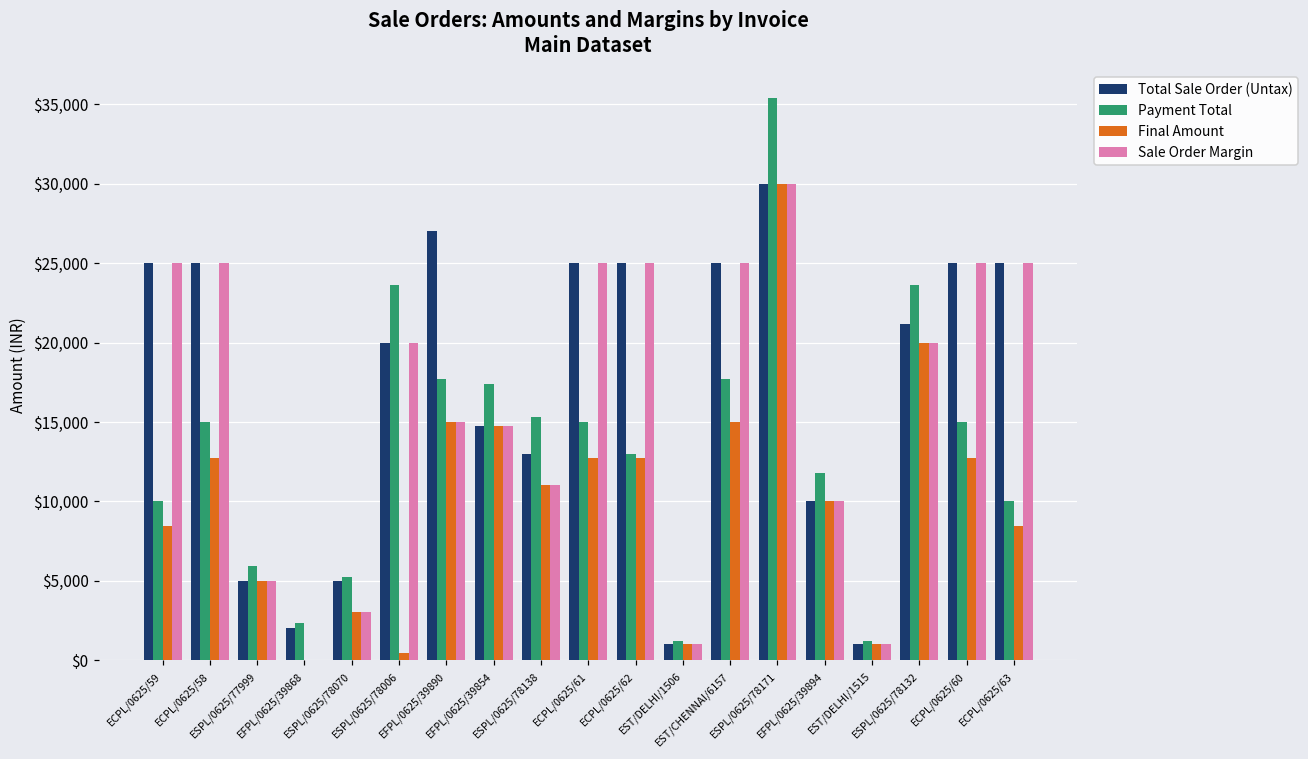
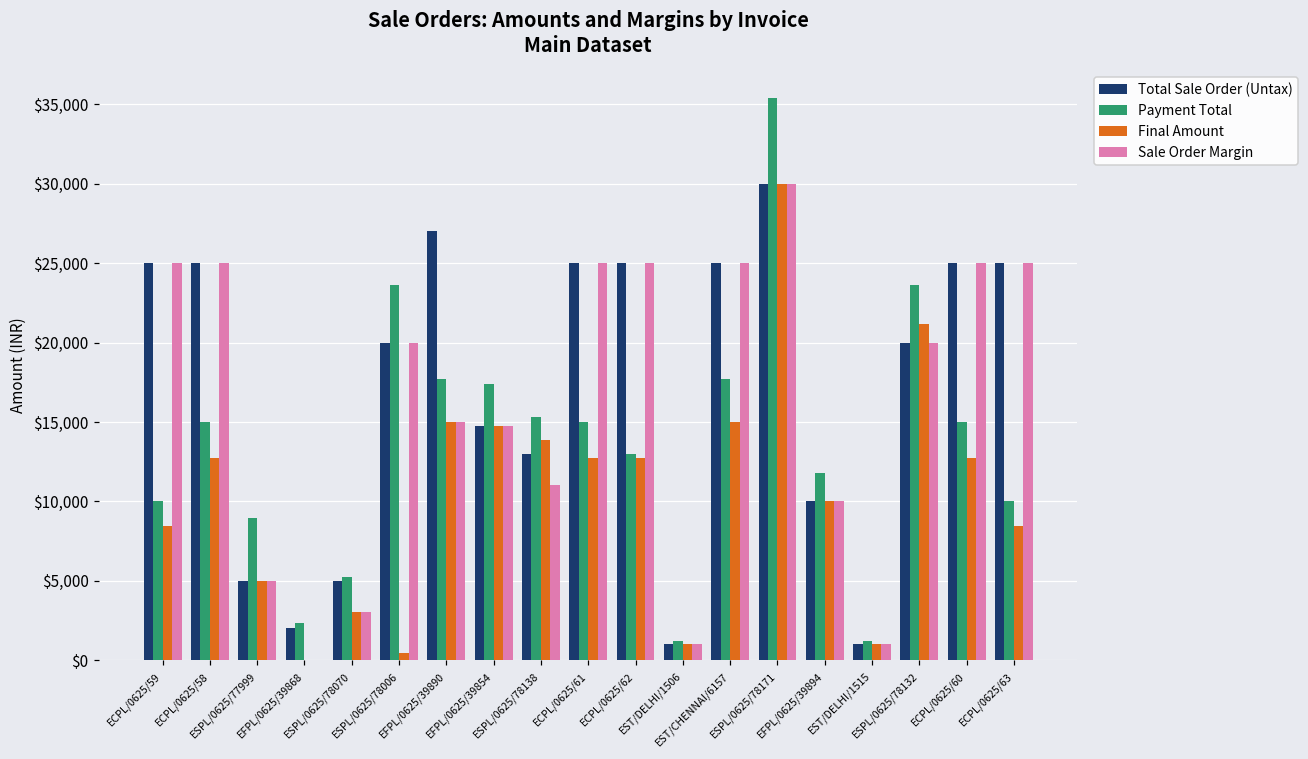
Payment Total, ESPL/0625/77999: $5,900 -> $8,900
Final Amount, ESPL/0625/78138: $11,000 -> $13,900
Total Sale Order (Untax), ESPL/0625/78132: $21,200 -> $20,000
Final Amount, ESPL/0625/78132: $20,000 -> $21,100
